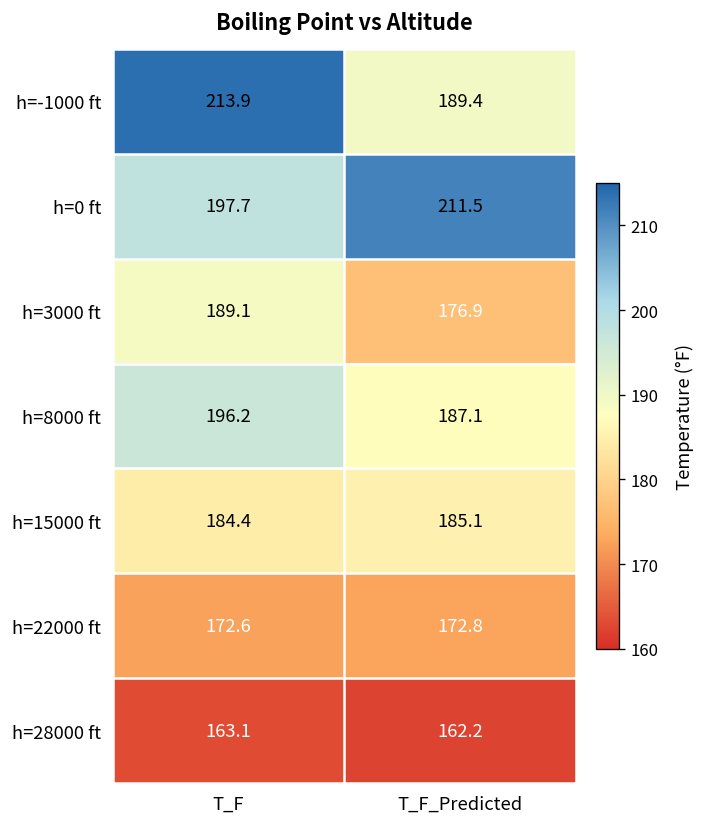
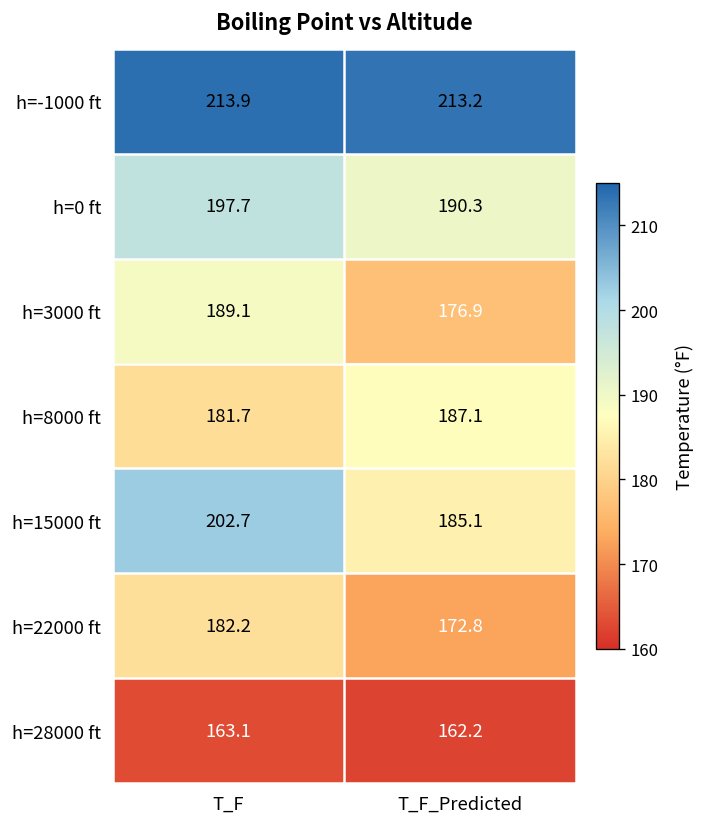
h=-1000 ft, T_F_Predicted: 189.4 -> 213.2
h=0 ft, T_F_Predicted: 211.5 -> 190.3
h=8000 ft, T_F: 196.2 -> 181.7
h=15000 ft, T_F: 184.4 -> 202.7
h=22000 ft, T_F: 172.6 -> 182.2
